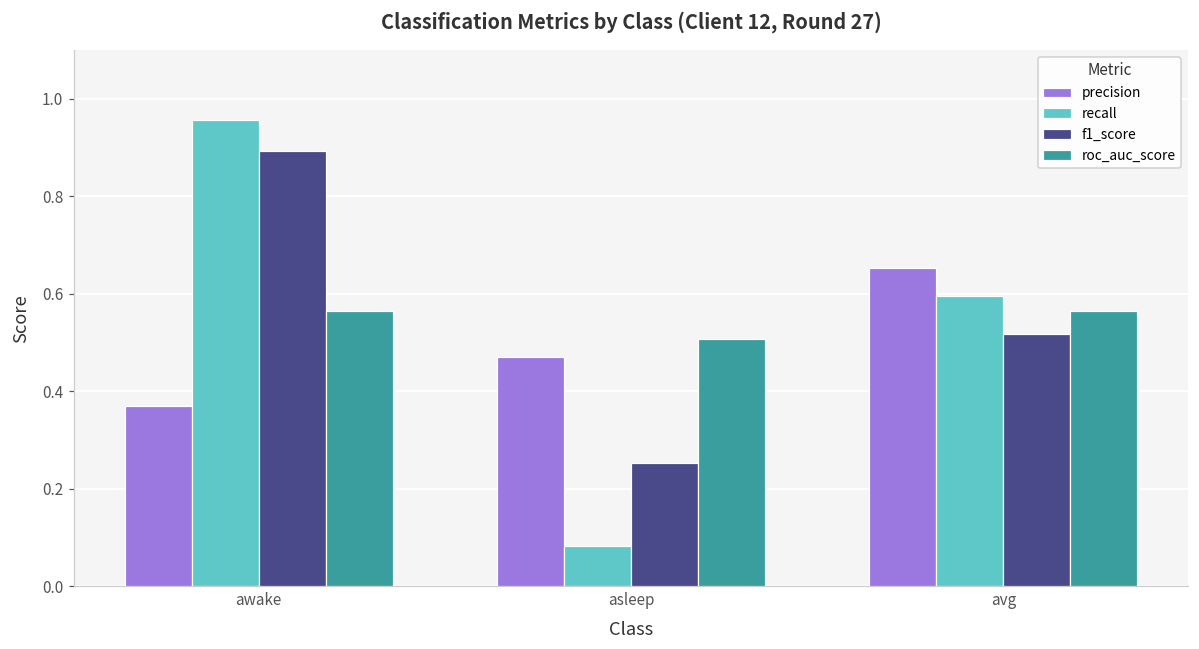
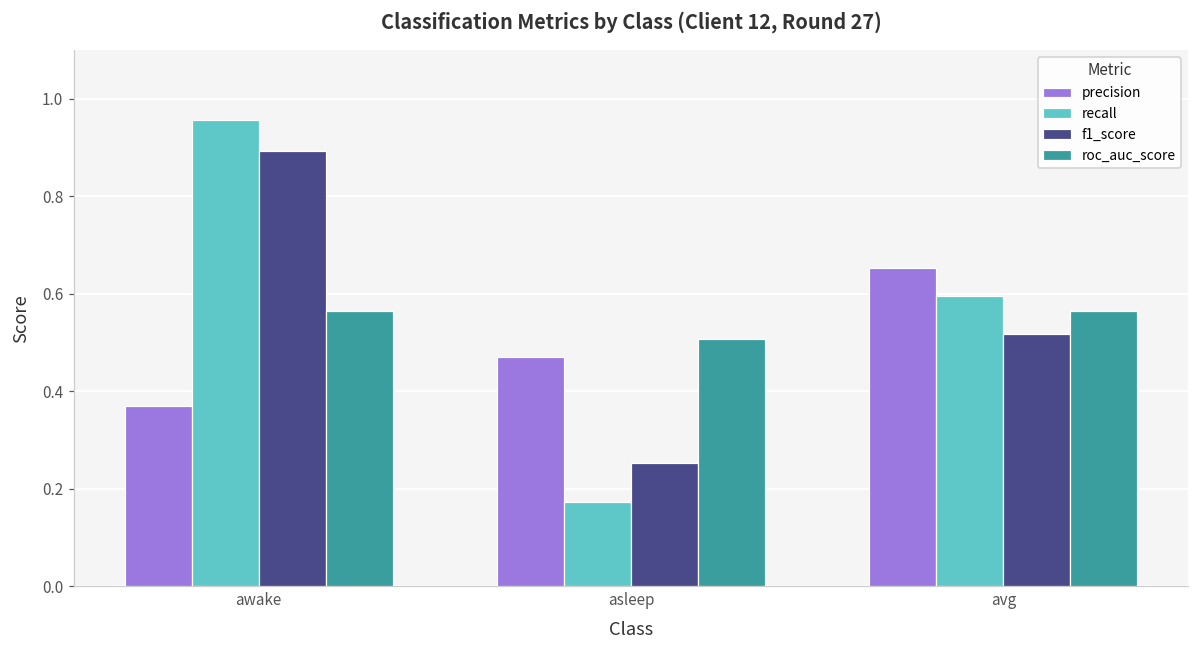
recall, asleep: 0.08 -> 0.17
